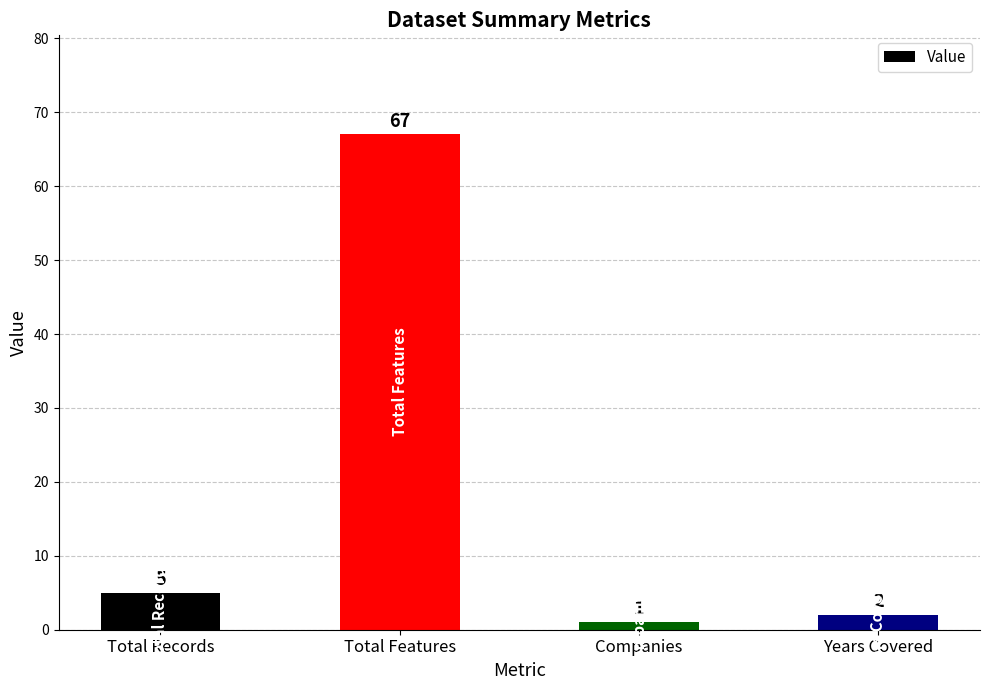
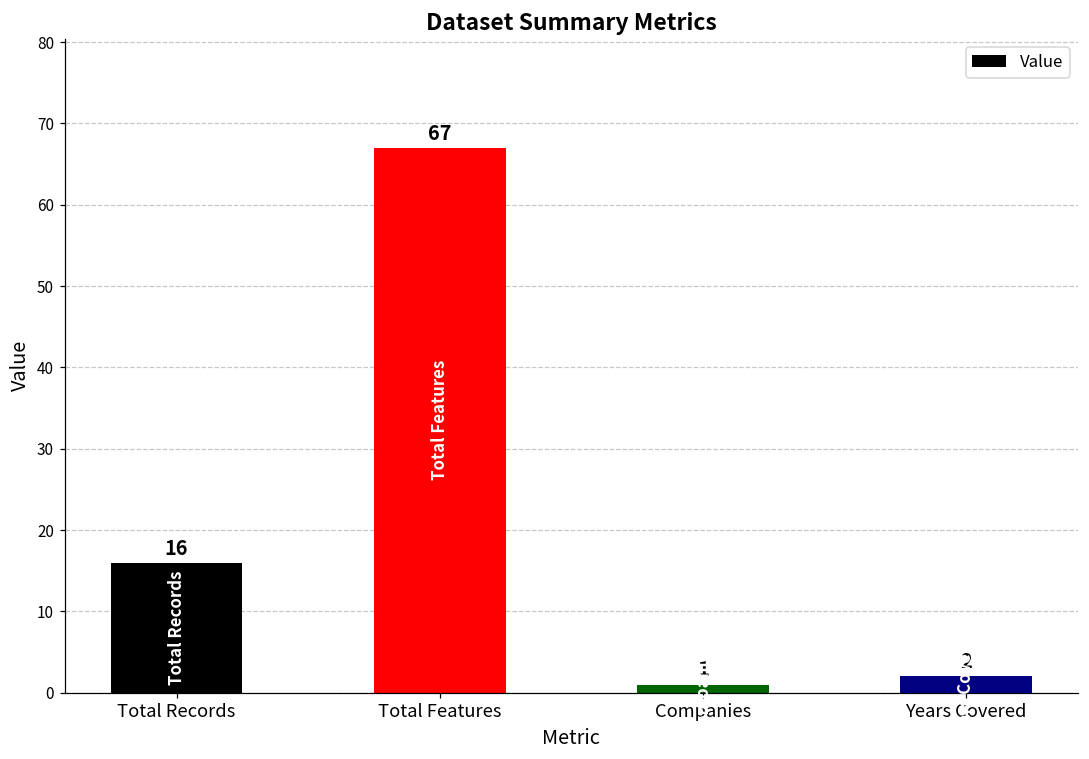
Total Records: 5 -> 16
